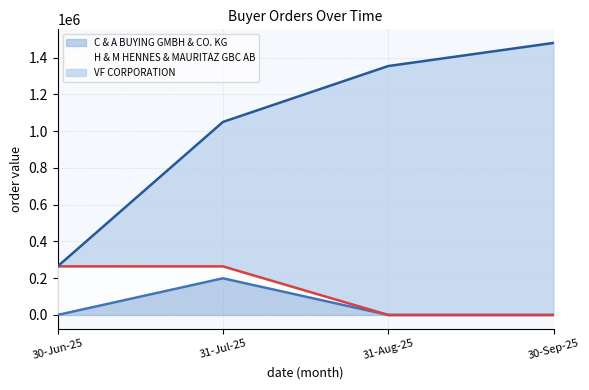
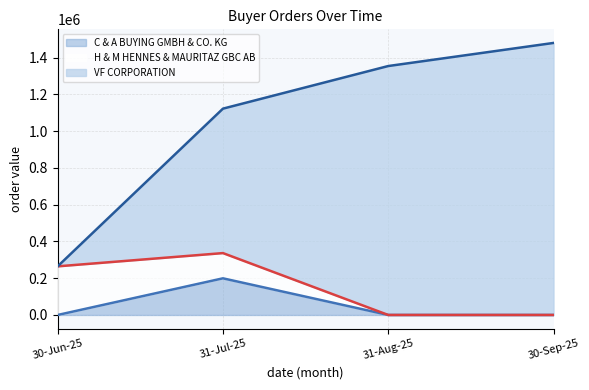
H & M HENNES & MAURITAZ GBC AB, 31-Jul-25: 70000 -> 140000
